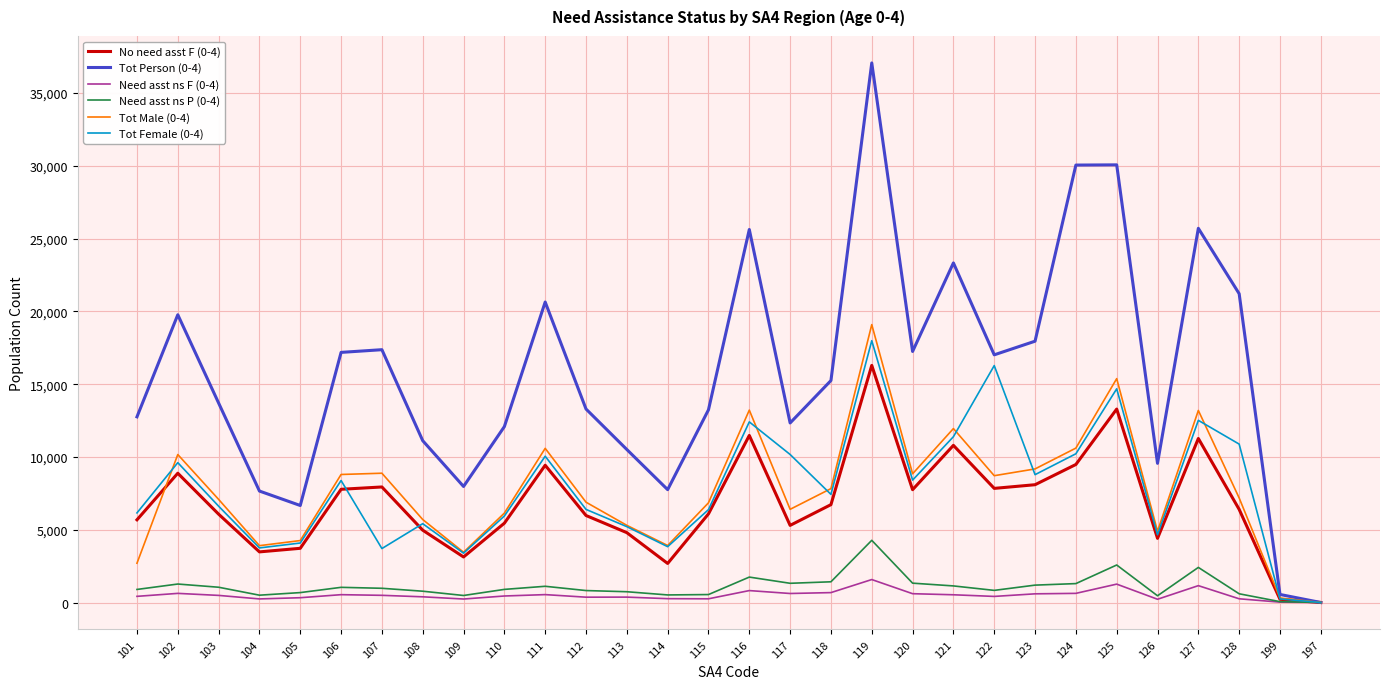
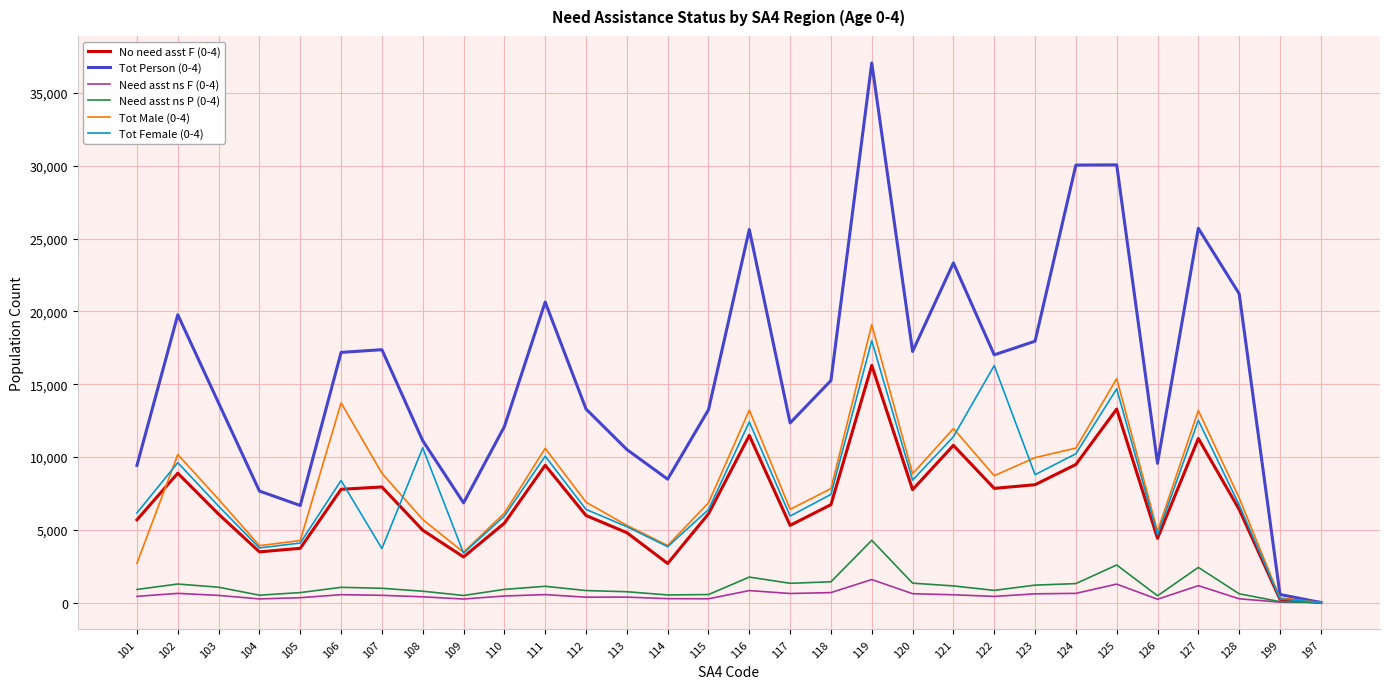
Tot Person (0-4), 101: 12,800 -> 9,400
Tot Male (0-4), 106: 8,800 -> 13,700
Tot Female (0-4), 108: 5,400 -> 10,600
Tot Person (0-4), 109: 8,000 -> 6,800
Tot Person (0-4), 114: 7,800 -> 8,500
Tot Female (0-4), 117: 10,200 -> 5,900
Tot Male (0-4), 123: 9,200 -> 10,000
Tot Female (0-4), 128: 10,900 -> 6,700
